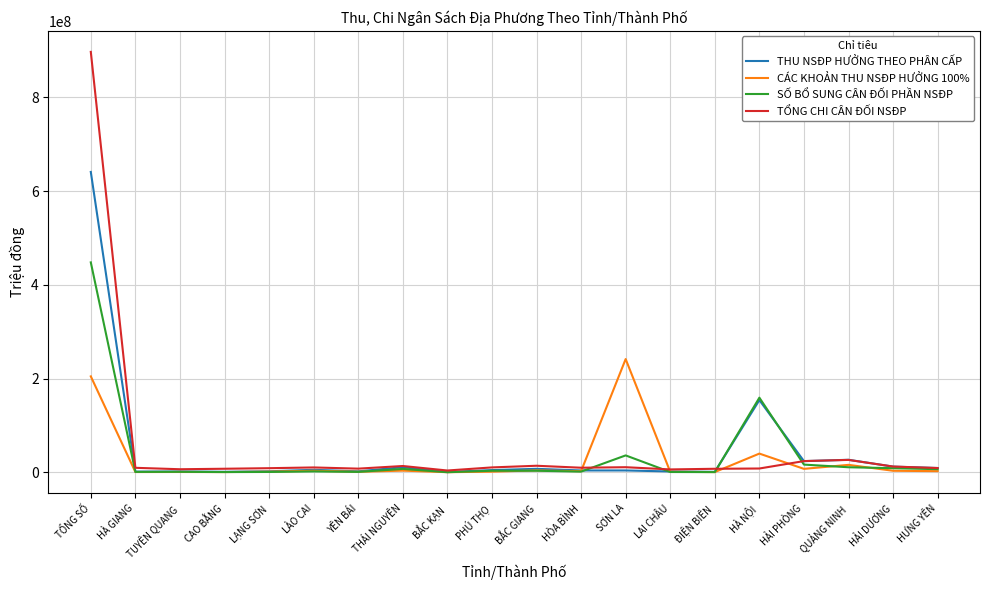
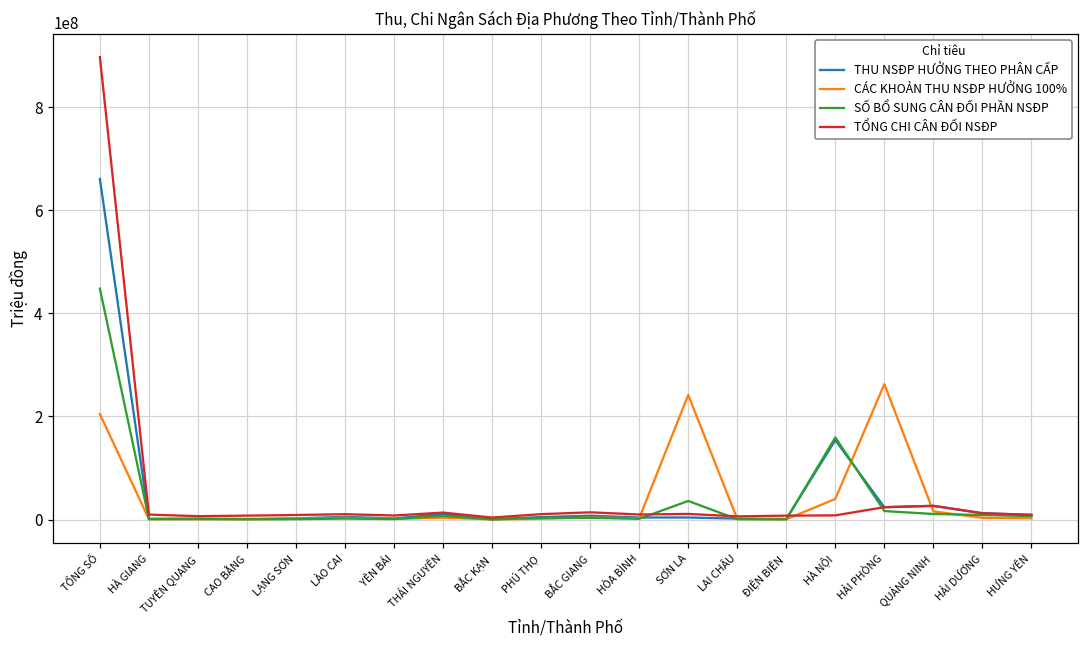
THU NSĐP HƯỞNG THEO PHÂN CẤP, TỔNG SỐ: 640000000 -> 660000000
CÁC KHOẢN THU NSĐP HƯỞNG 100%, HẢI PHÒNG: 10000000 -> 260000000
